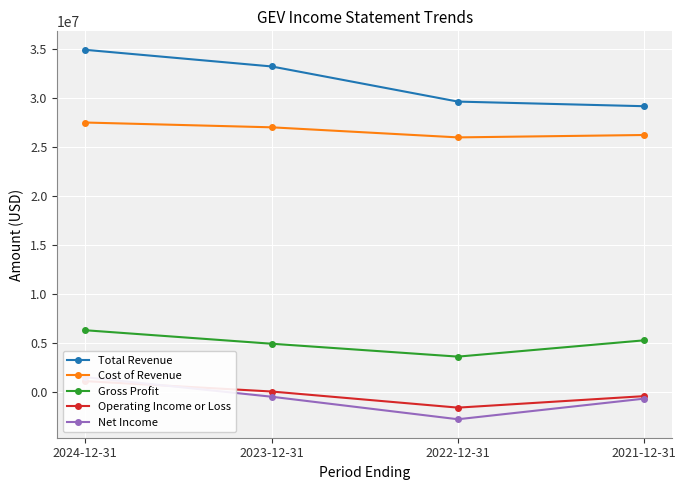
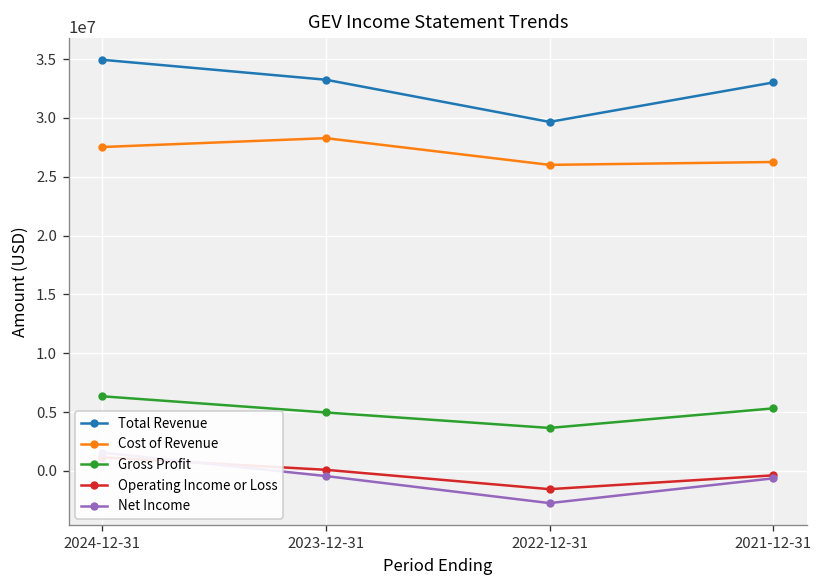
Cost of Revenue, 2023-12-31: 27000000 -> 28000000
Total Revenue, 2021-12-31: 29000000 -> 33000000
